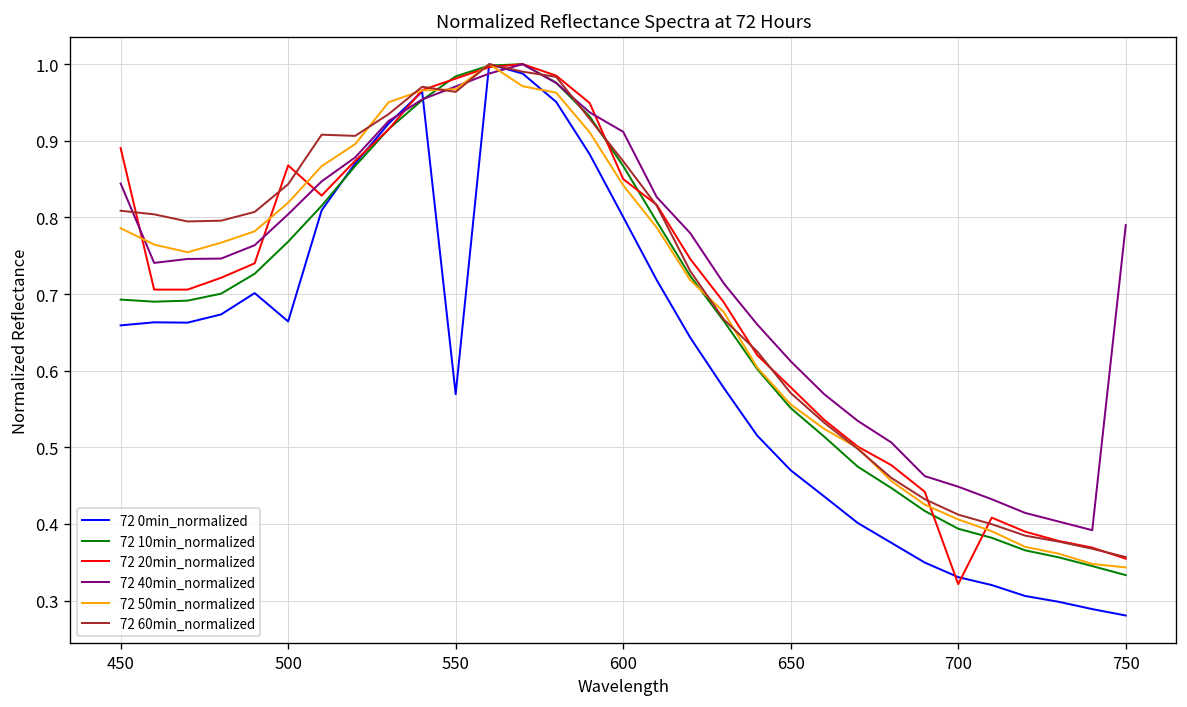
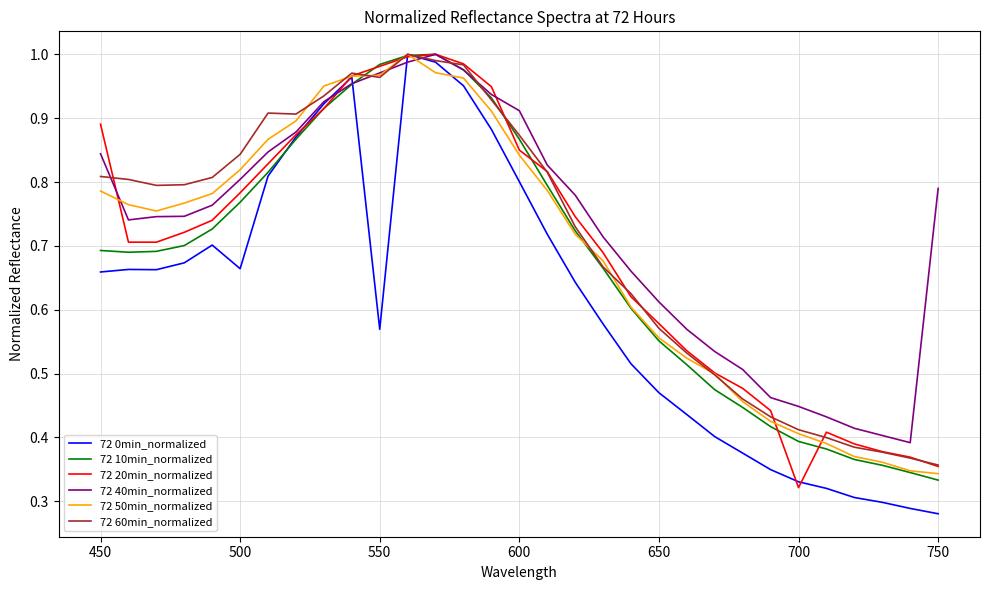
72 20min_normalized, 500: 0.87 -> 0.78
